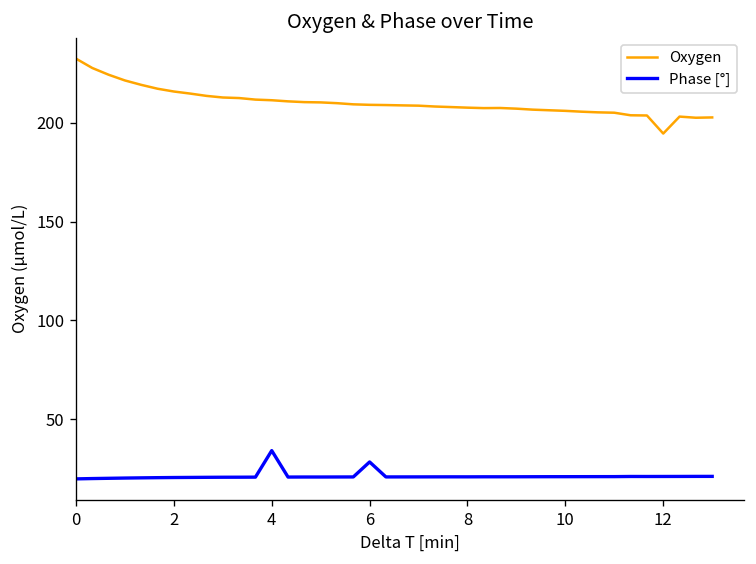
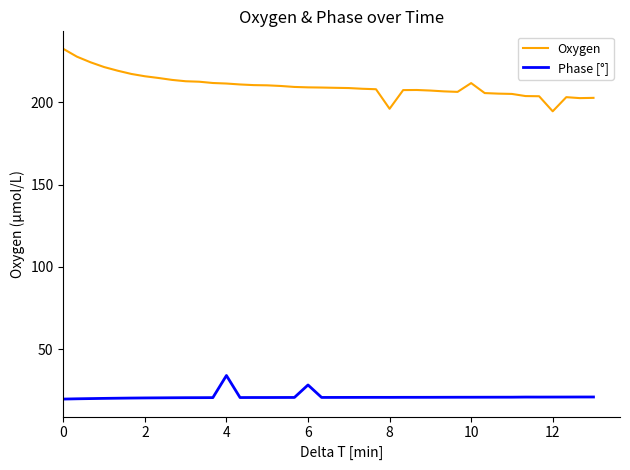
Oxygen, 8: 208 -> 196
Oxygen, 10: 206 -> 212
